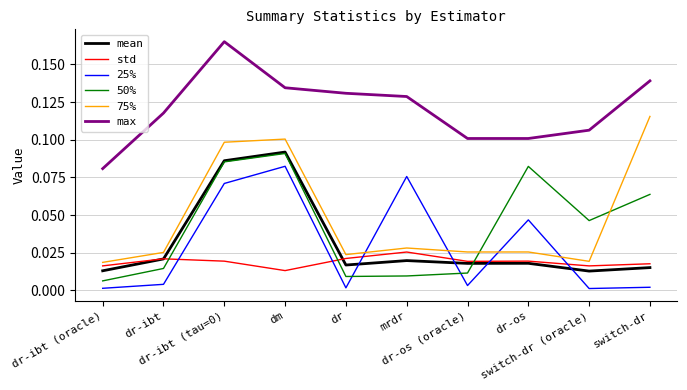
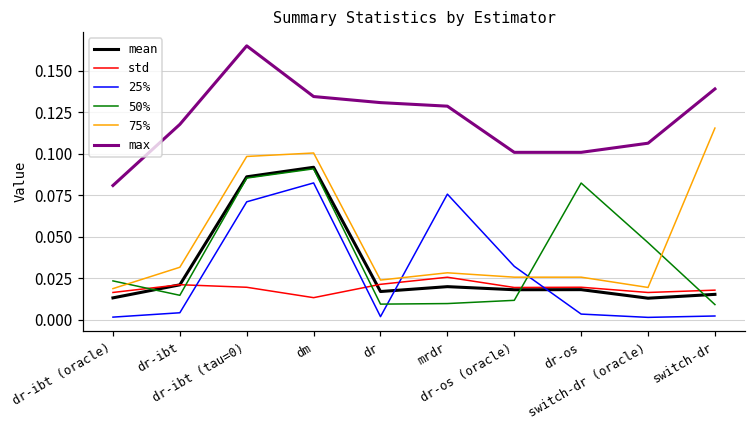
50%, dr-ibt (oracle): 0.006 -> 0.023
75%, dr-ibt: 0.025 -> 0.032
25%, dr-os (oracle): 0.003 -> 0.032
25%, dr-os: 0.047 -> 0.003
50%, switch-dr: 0.064 -> 0.009
